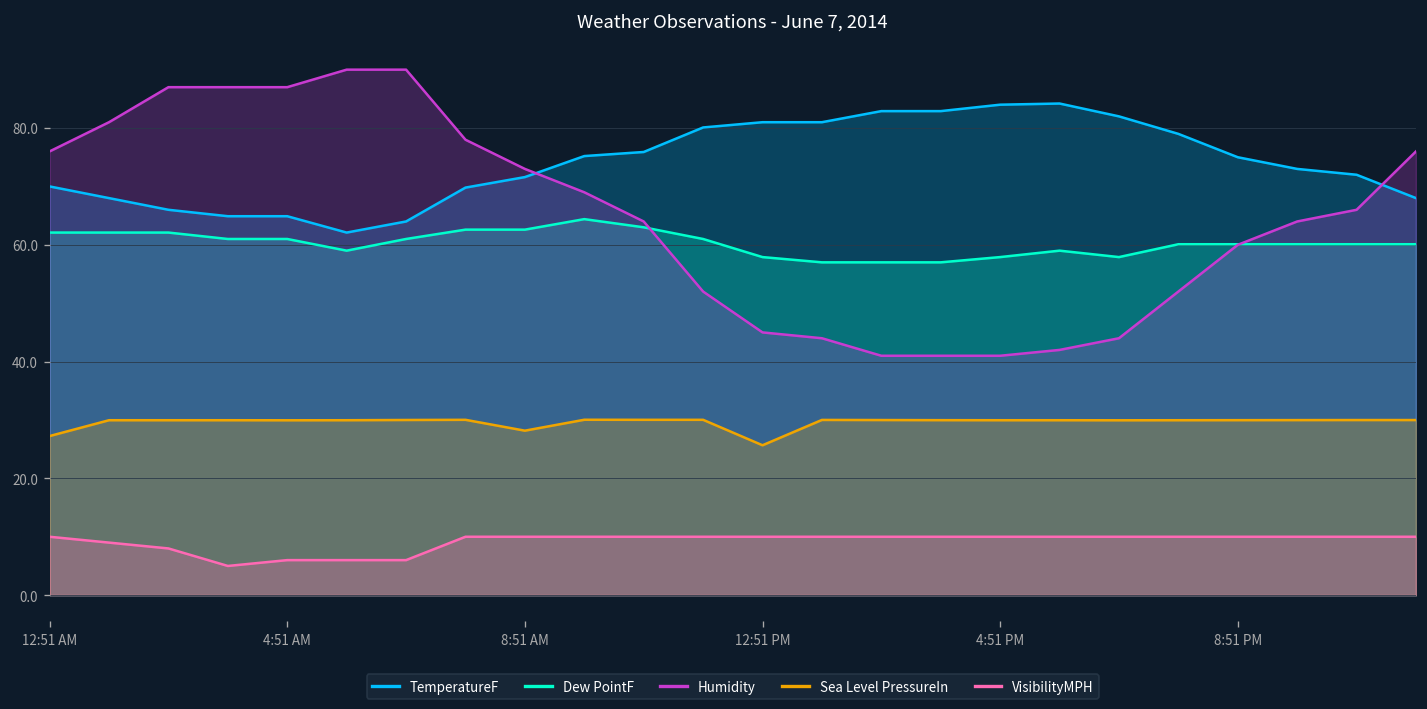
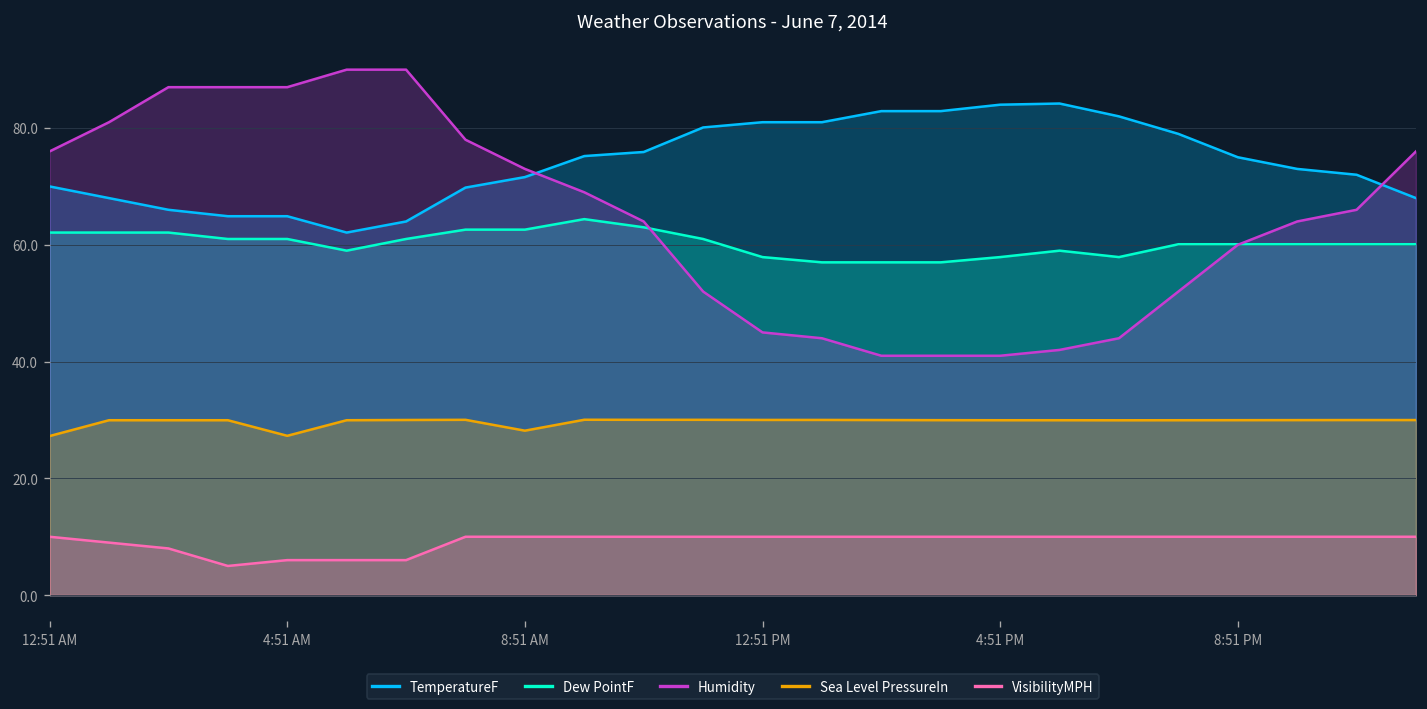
Sea Level PressureIn, 4:51 AM: 30 -> 27
Sea Level PressureIn, 12:51 PM: 26 -> 30
